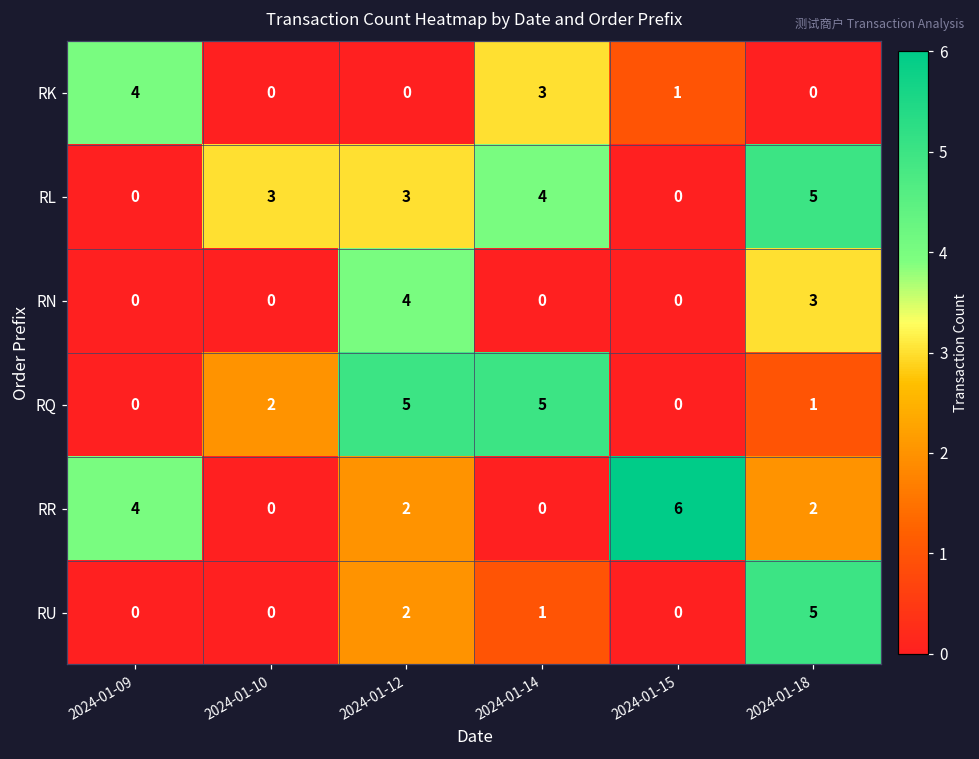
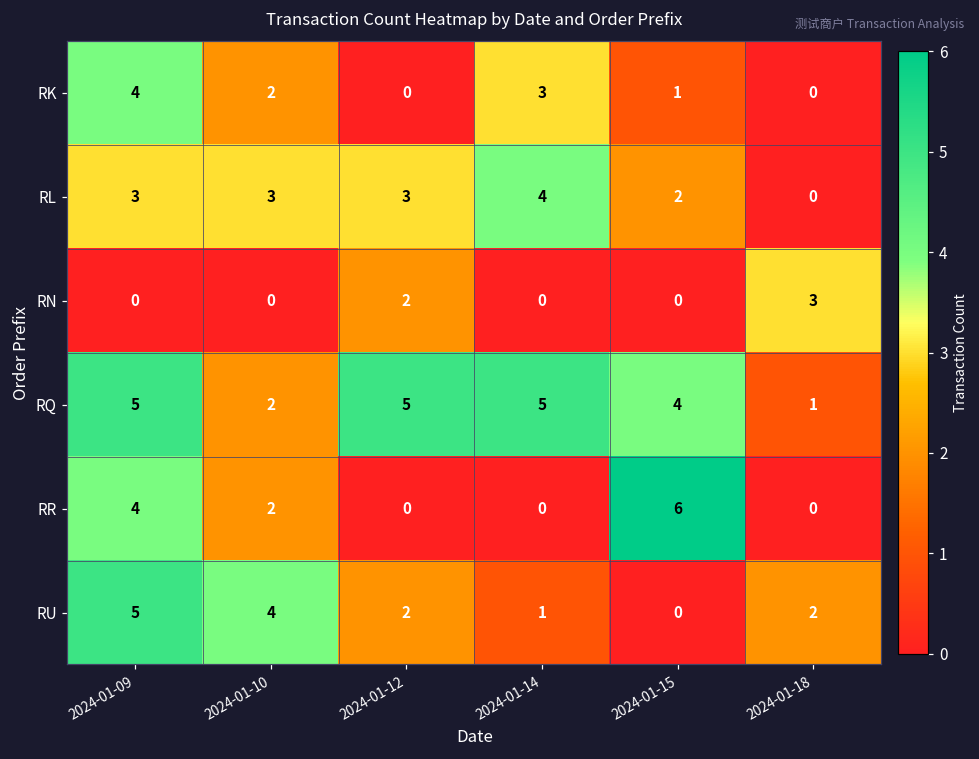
RK, 2024-01-10: 0 -> 2
RL, 2024-01-09: 0 -> 3
RL, 2024-01-15: 0 -> 2
RL, 2024-01-18: 5 -> 0
RN, 2024-01-12: 4 -> 2
RQ, 2024-01-09: 0 -> 5
RQ, 2024-01-15: 0 -> 4
RR, 2024-01-10: 0 -> 2
RR, 2024-01-12: 2 -> 0
RR, 2024-01-18: 2 -> 0
RU, 2024-01-09: 0 -> 5
RU, 2024-01-10: 0 -> 4
RU, 2024-01-18: 5 -> 2
